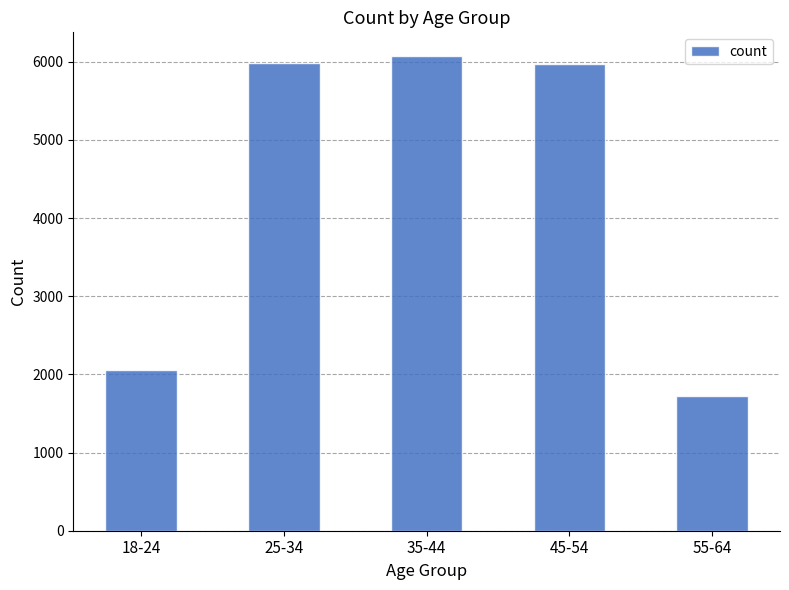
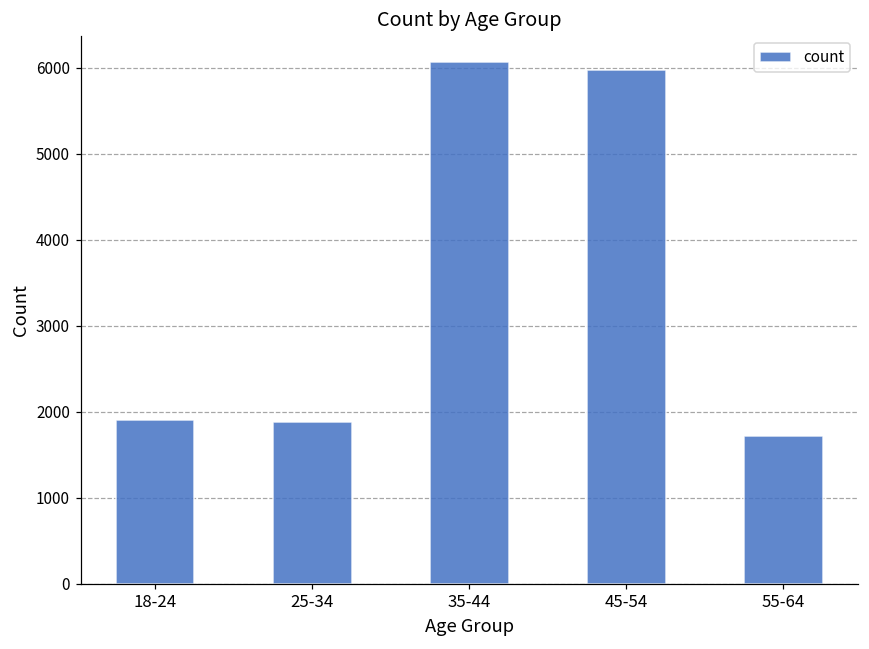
18-24: 2100 -> 1900
25-34: 6000 -> 1900
